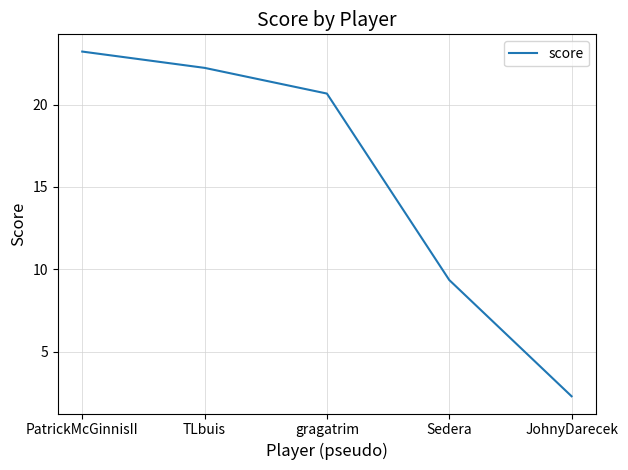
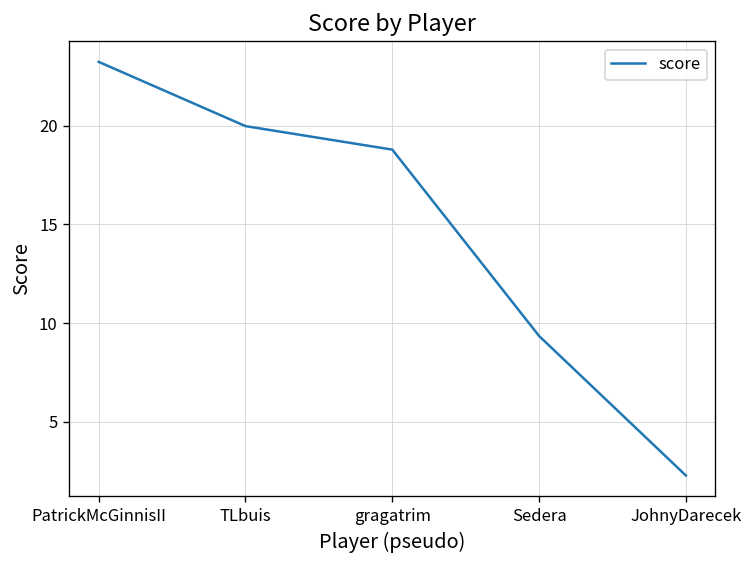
TLbuis: 22.2 -> 20.0
gragatrim: 20.7 -> 18.8
